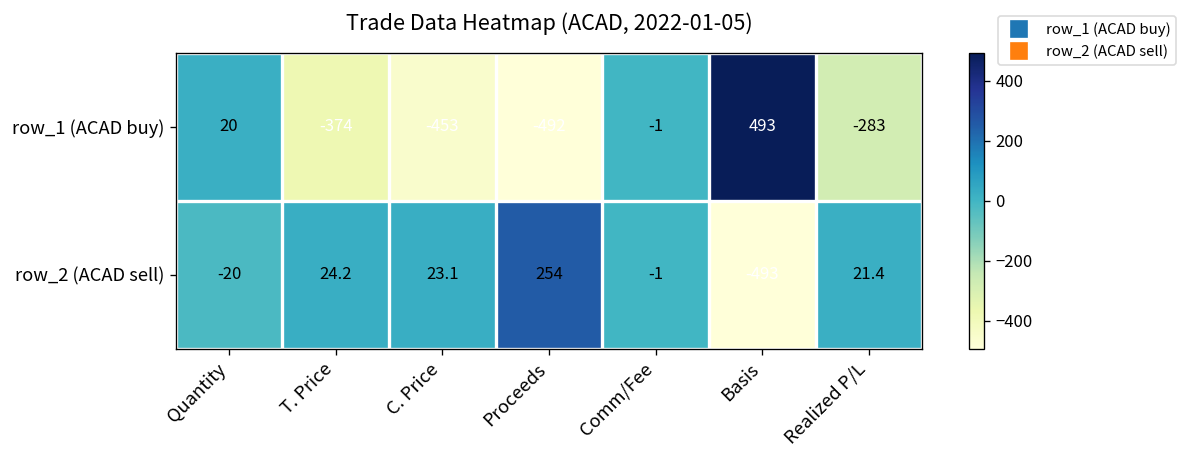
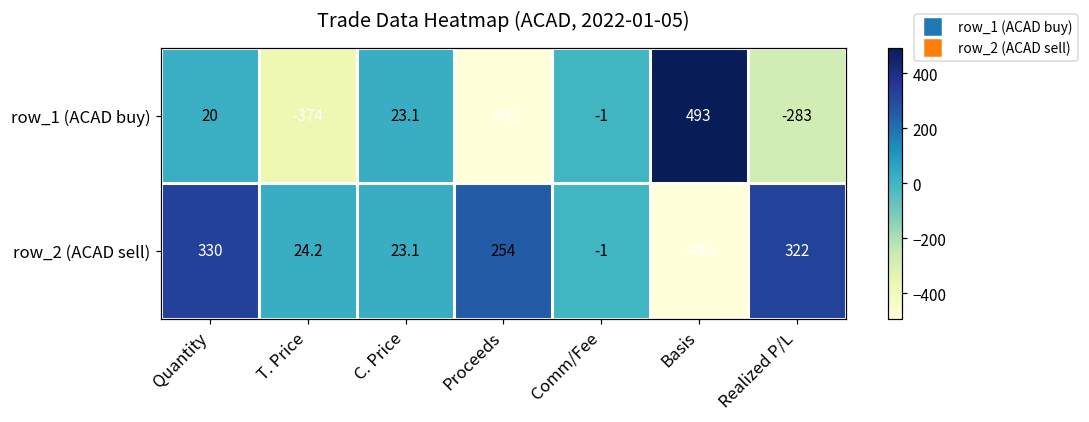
row_1 (ACAD buy), C. Price: -453 -> 23.1
row_2 (ACAD sell), Quantity: -20 -> 330
row_2 (ACAD sell), Realized P/L: 21.4 -> 322
